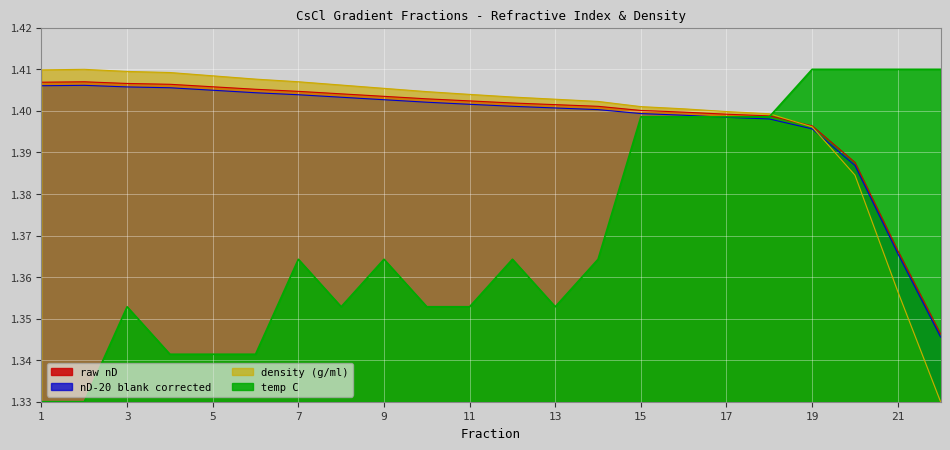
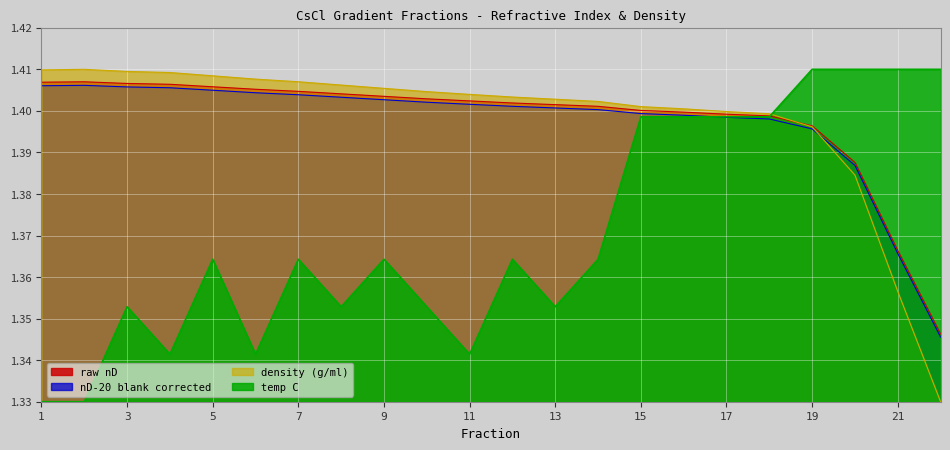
temp C, 5: 1.341 -> 1.364
temp C, 11: 1.353 -> 1.341
